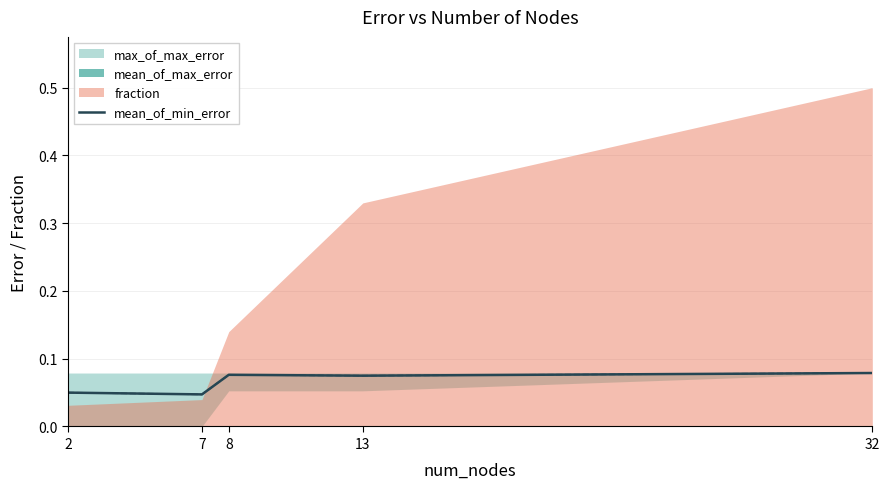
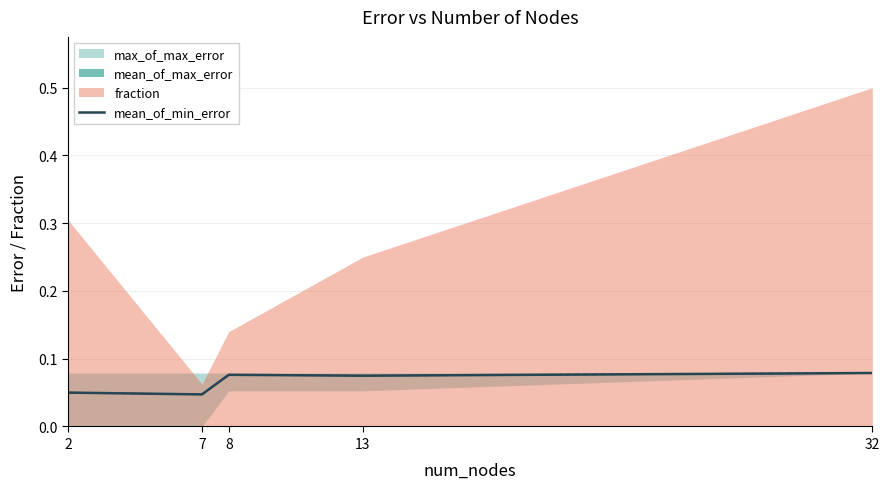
fraction, 2: 0.03 -> 0.30
fraction, 7: 0.04 -> 0.06
fraction, 13: 0.33 -> 0.25
